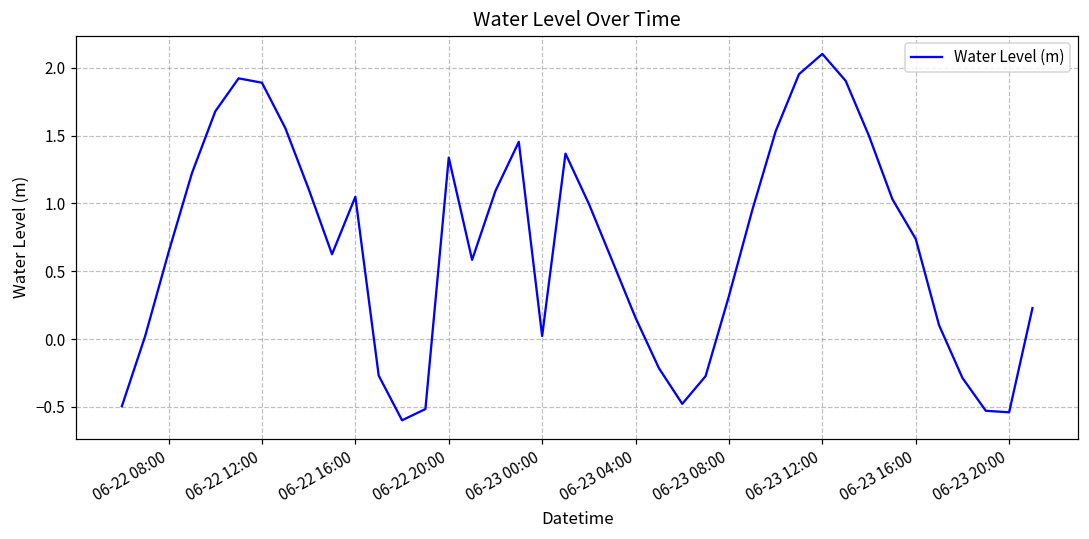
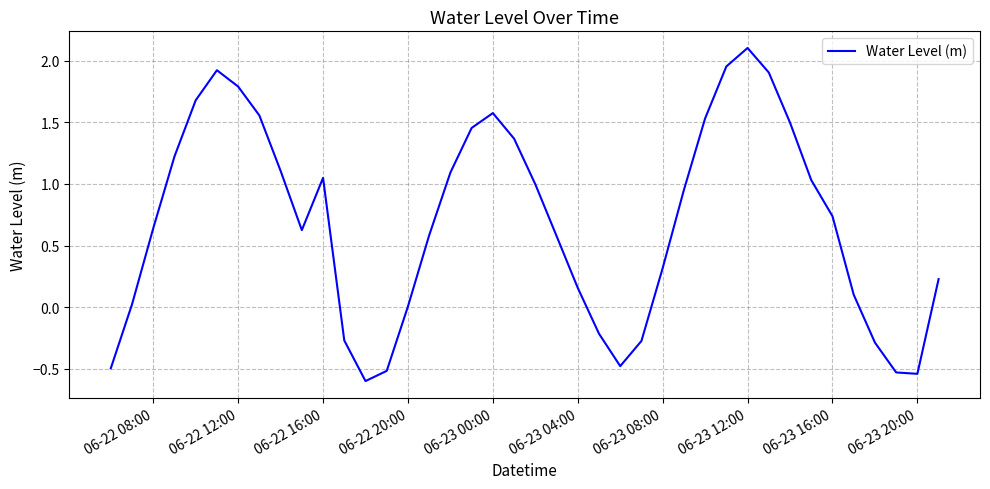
06-22 12:00: 1.89 -> 1.79
06-22 20:00: 1.34 -> 0.01
06-23 00:00: 0.02 -> 1.57
